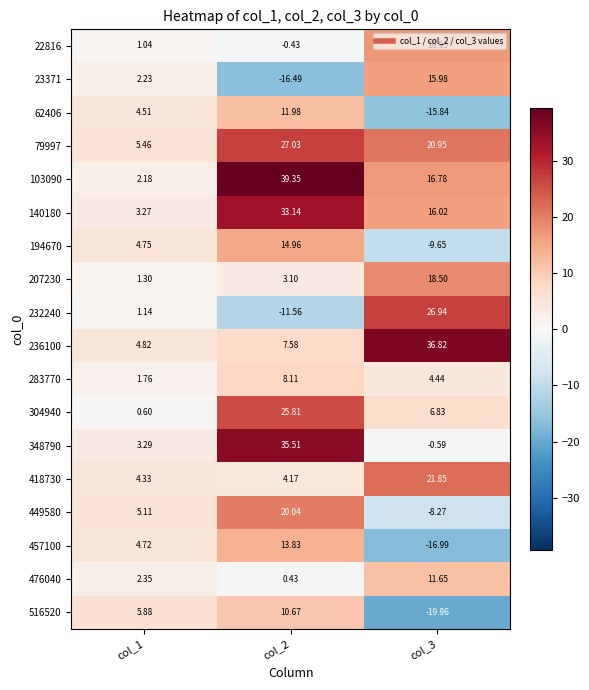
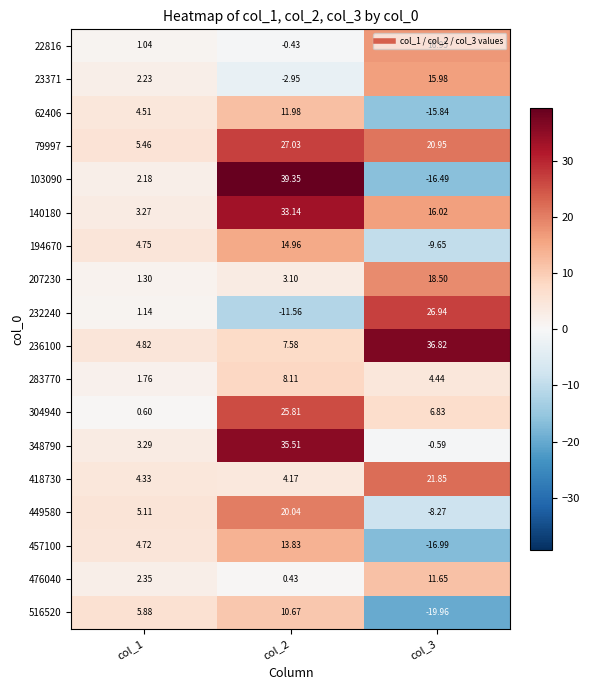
23371, col_2: -16.49 -> -2.95
103090, col_3: 16.78 -> -16.49
